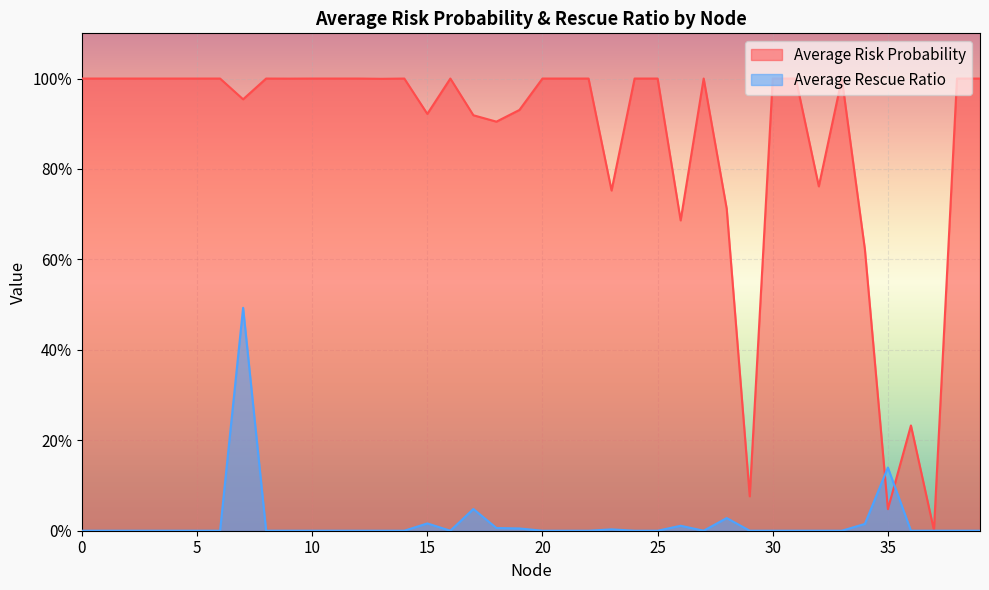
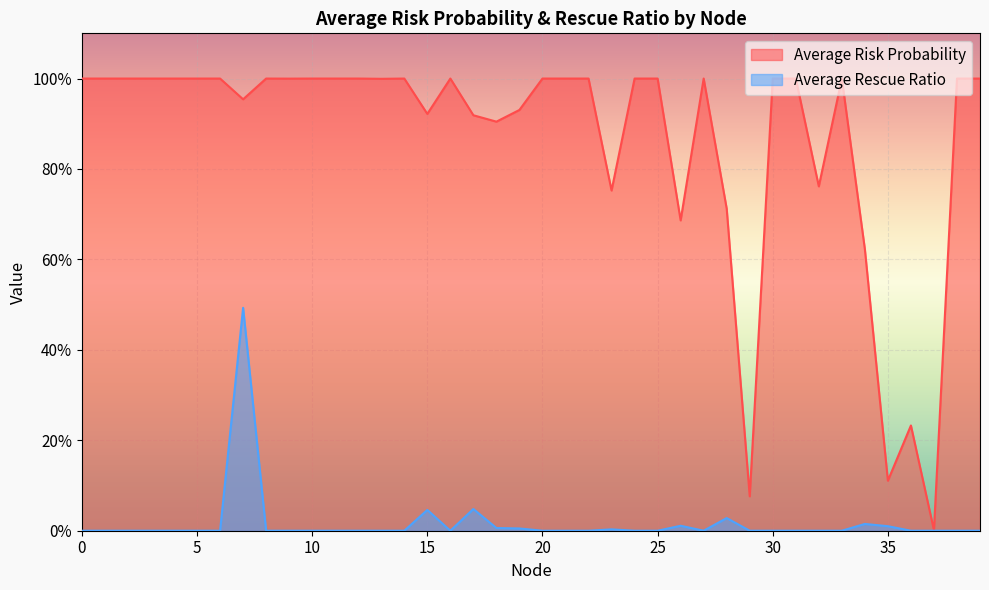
Average Rescue Ratio, 15: 2% -> 5%
Average Risk Probability, 35: 5% -> 11%
Average Rescue Ratio, 35: 14% -> 1%
